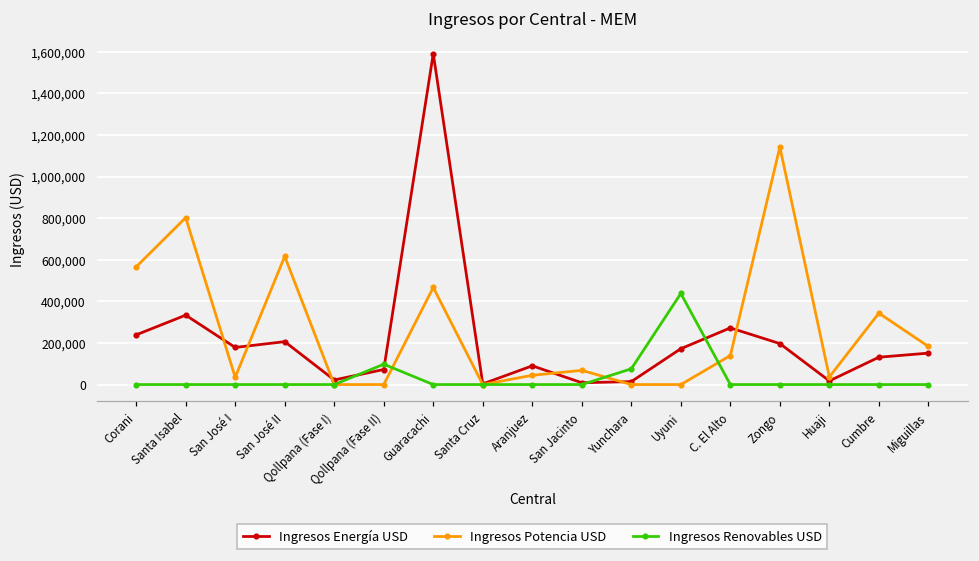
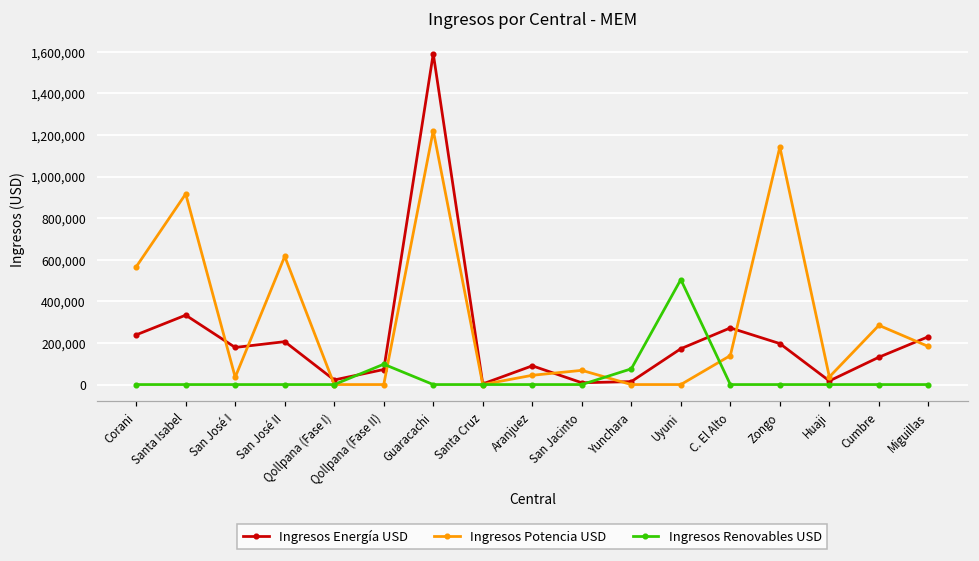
Ingresos Potencia USD, Santa Isabel: 800,000 -> 920,000
Ingresos Potencia USD, Guaracachi: 470,000 -> 1,220,000
Ingresos Renovables USD, Uyuni: 440,000 -> 510,000
Ingresos Potencia USD, Cumbre: 340,000 -> 280,000
Ingresos Energía USD, Miguillas: 150,000 -> 230,000
